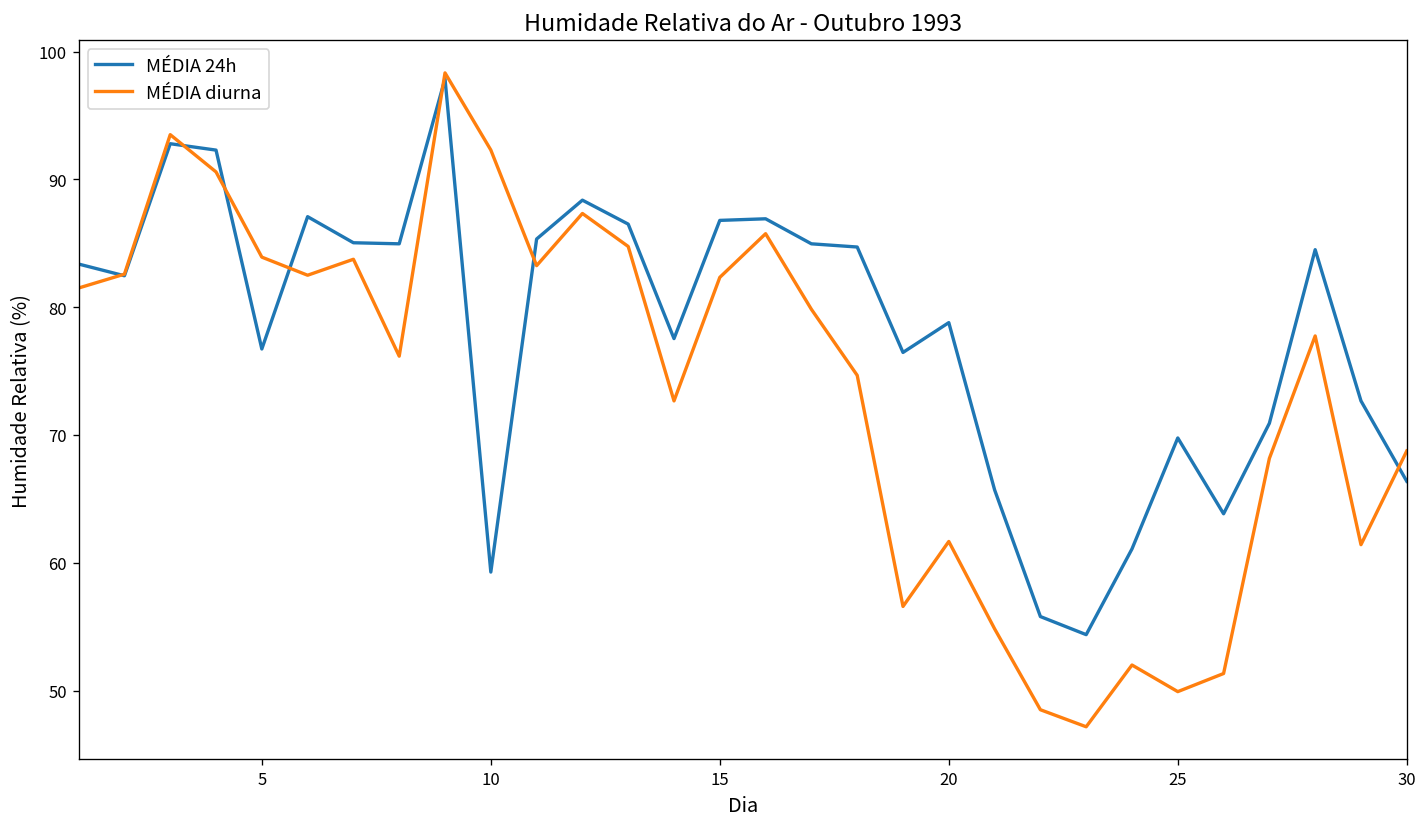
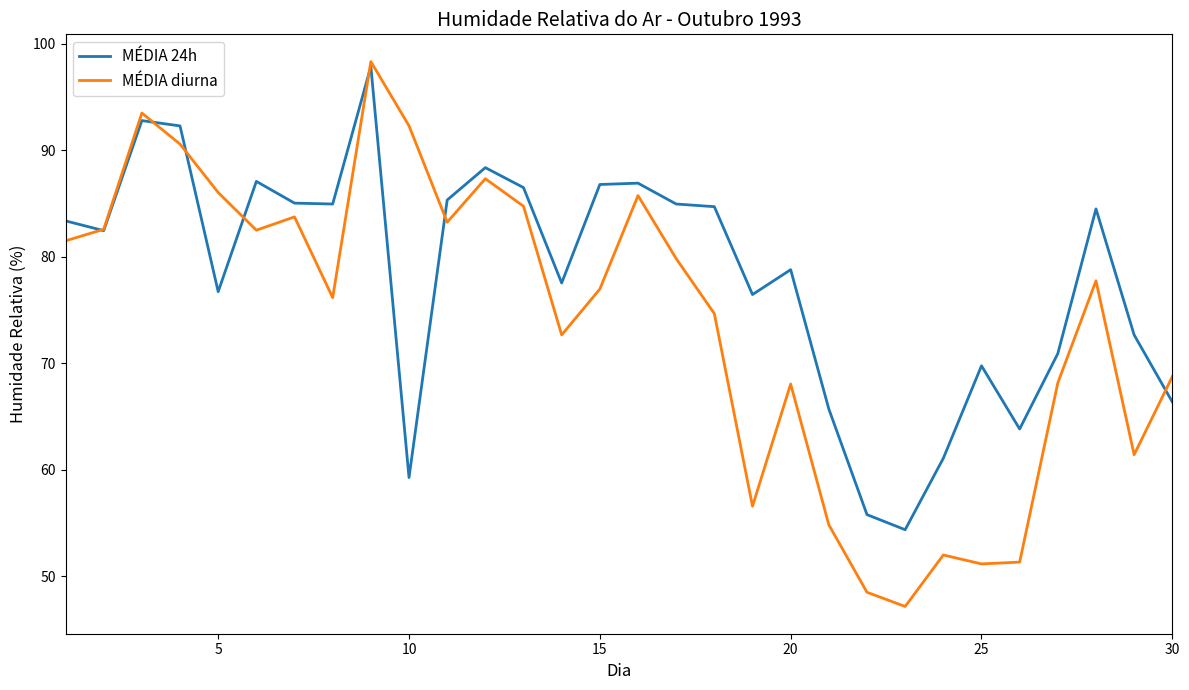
MÉDIA diurna, 5: 83.9 -> 86.0
MÉDIA diurna, 15: 82.3 -> 77.0
MÉDIA diurna, 20: 61.7 -> 68.1
MÉDIA diurna, 25: 49.9 -> 51.2
